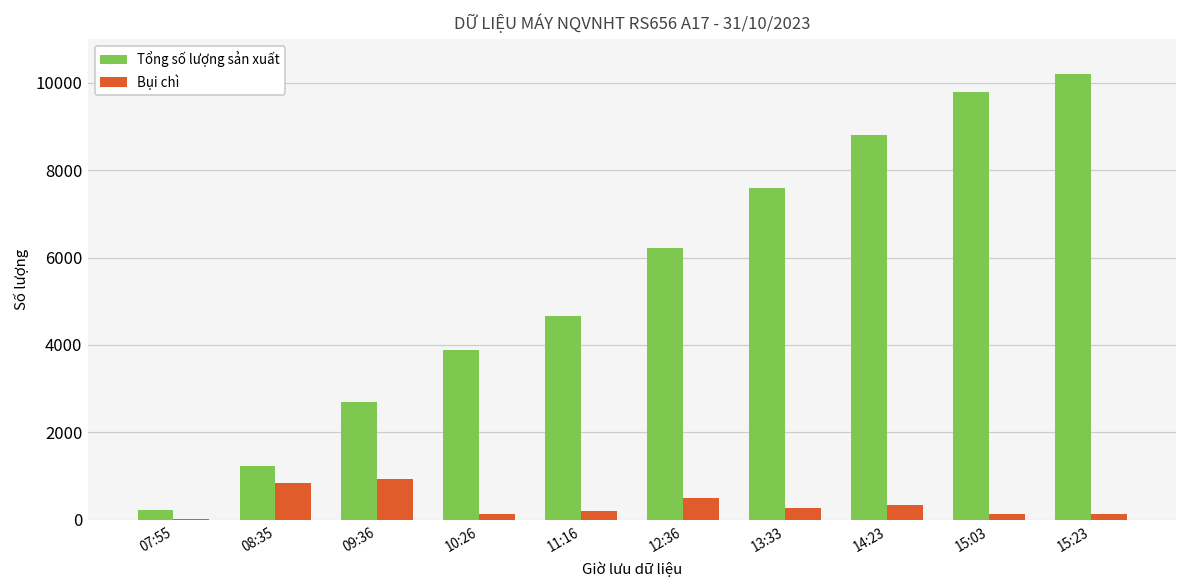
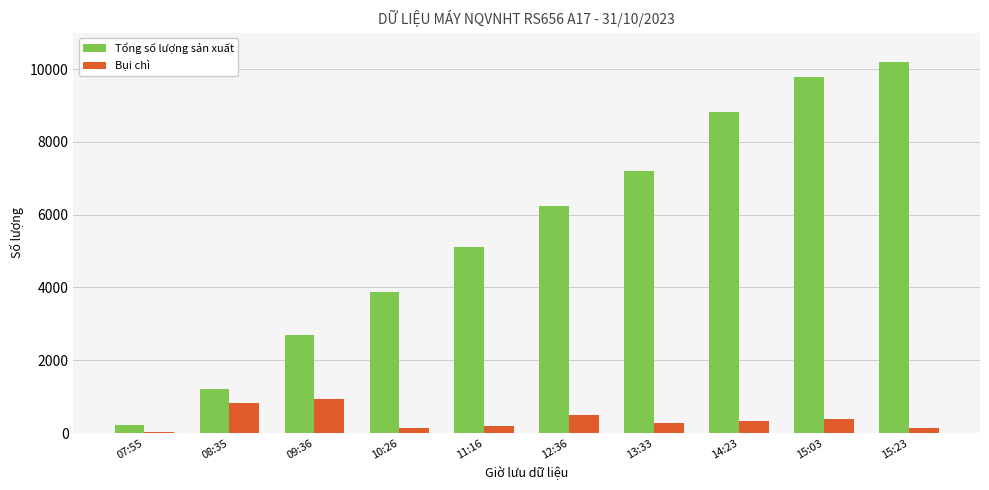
Tổng số lượng sản xuất, 11:16: 4700 -> 5100
Tổng số lượng sản xuất, 13:33: 7600 -> 7200
Bụi chì, 15:03: 100 -> 400
